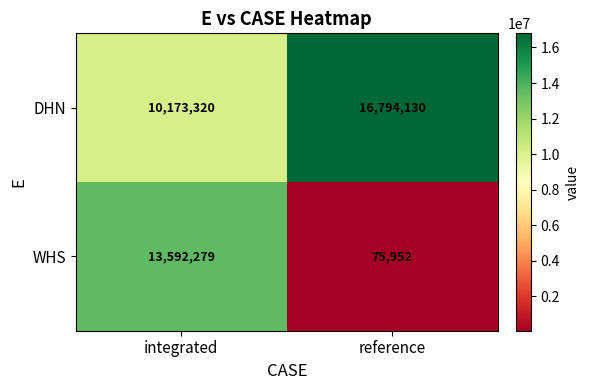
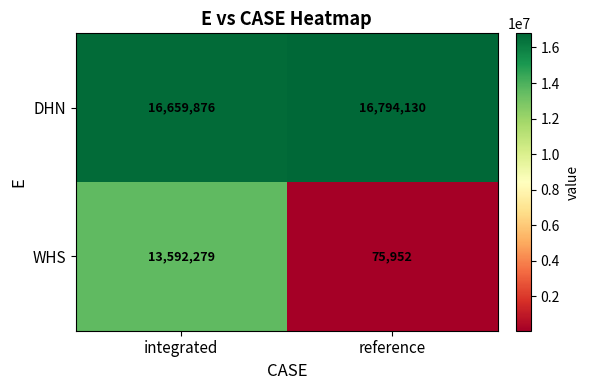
DHN, integrated: 10,173,320 -> 16,659,876
